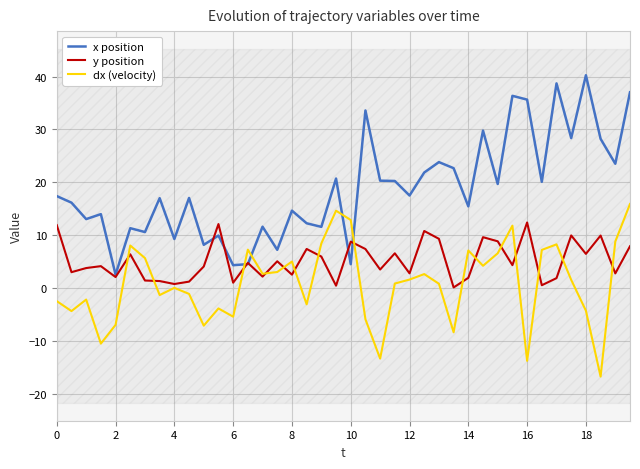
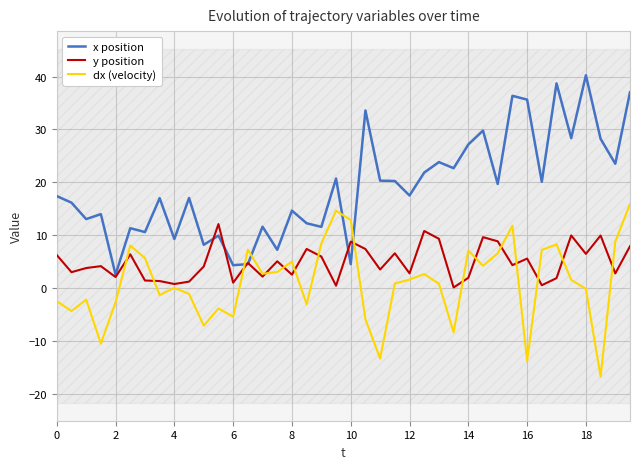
y position, 0: 12 -> 6
dx (velocity), 2: -7 -> -3
x position, 14: 15 -> 27
y position, 16: 12 -> 6
dx (velocity), 18: -4 -> 0
